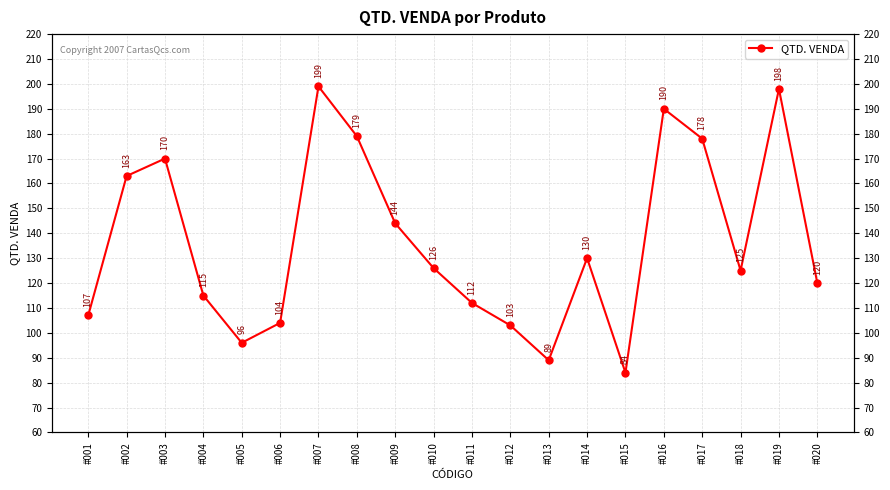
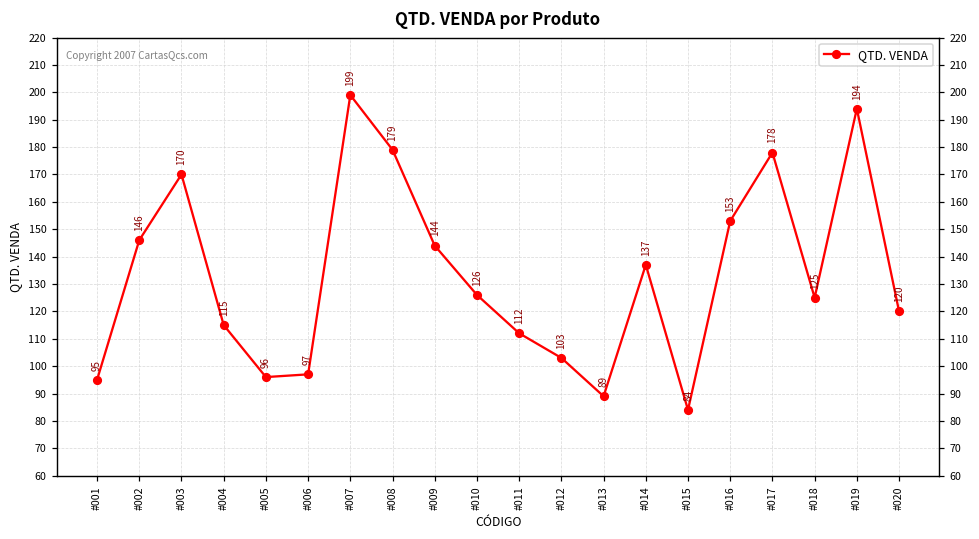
#001: 107 -> 95
#002: 163 -> 146
#006: 104 -> 97
#014: 130 -> 137
#016: 190 -> 153
#019: 198 -> 194
